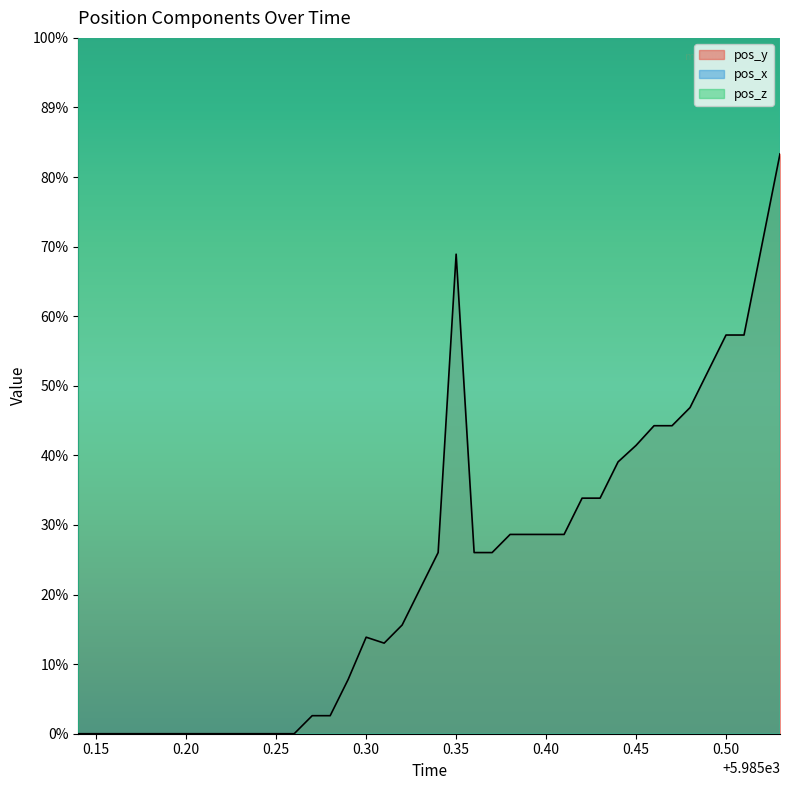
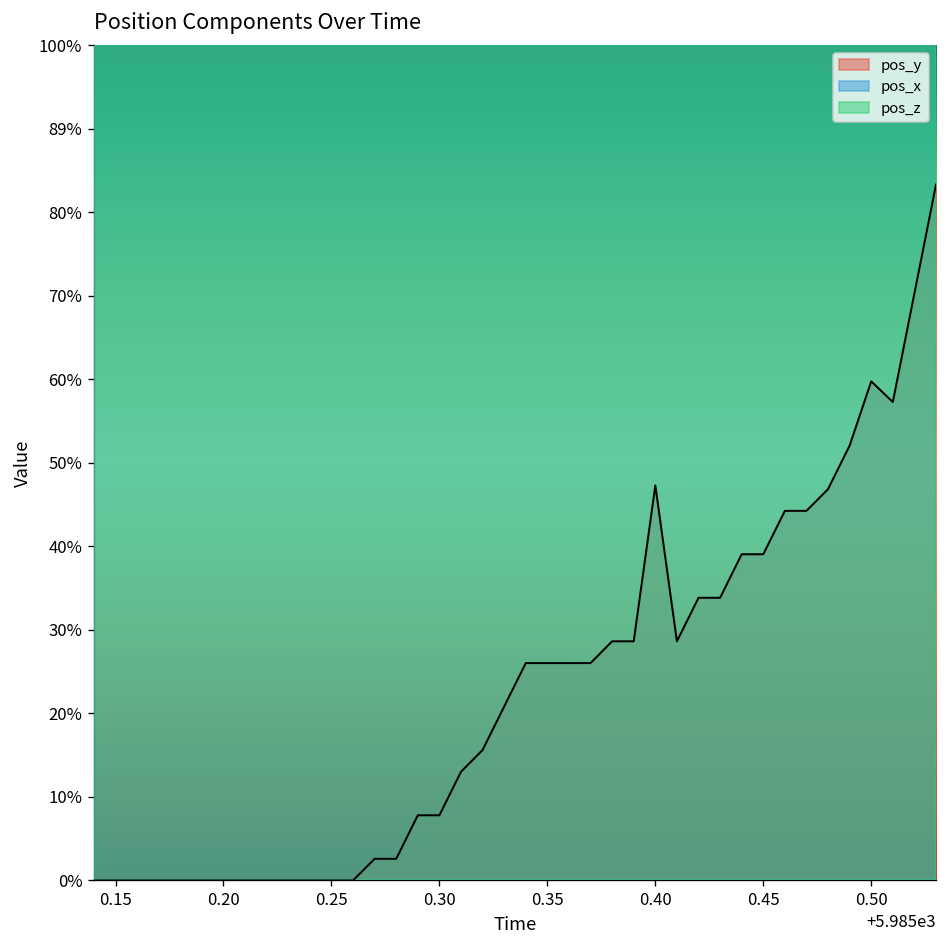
pos_y, 0.30: 14% -> 8%
pos_y, 0.35: 69% -> 26%
pos_y, 0.40: 29% -> 47%
pos_y, 0.45: 41% -> 39%
pos_y, 0.50: 57% -> 60%
